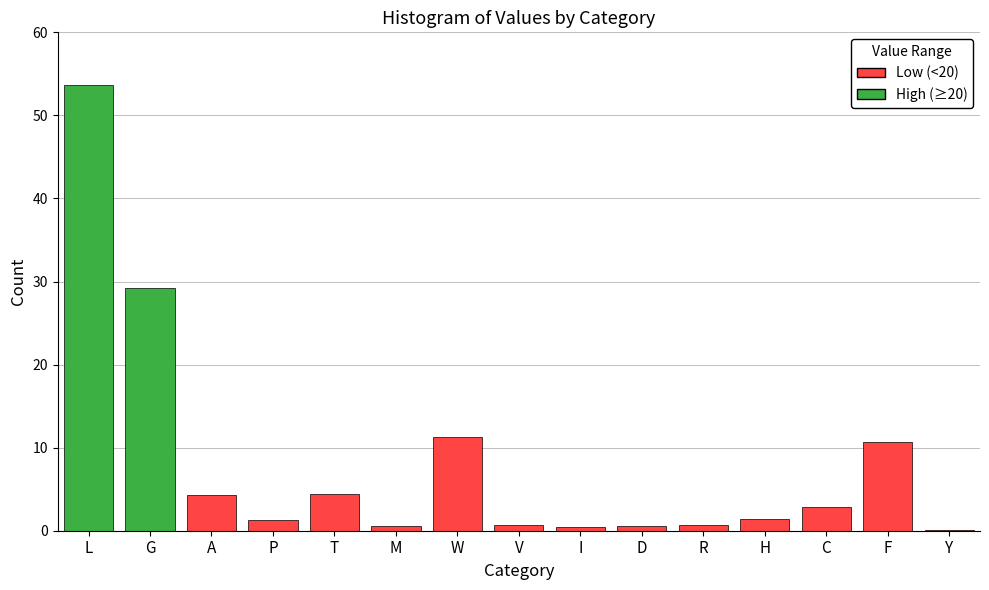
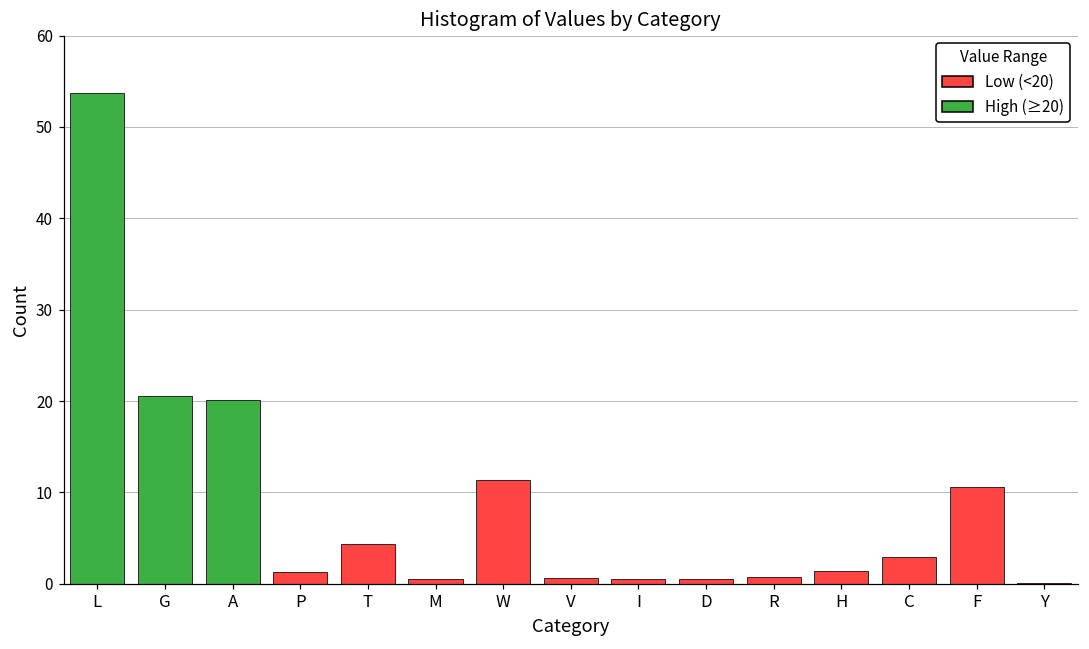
G: 29 -> 21
A: 4 -> 20
